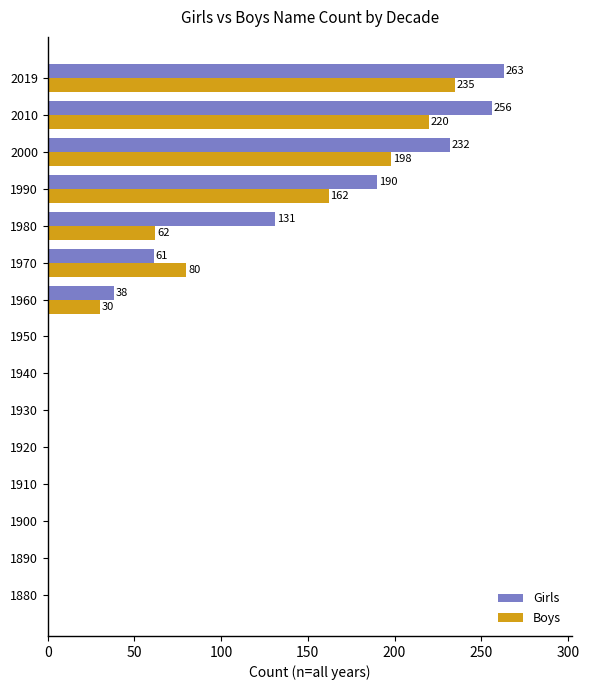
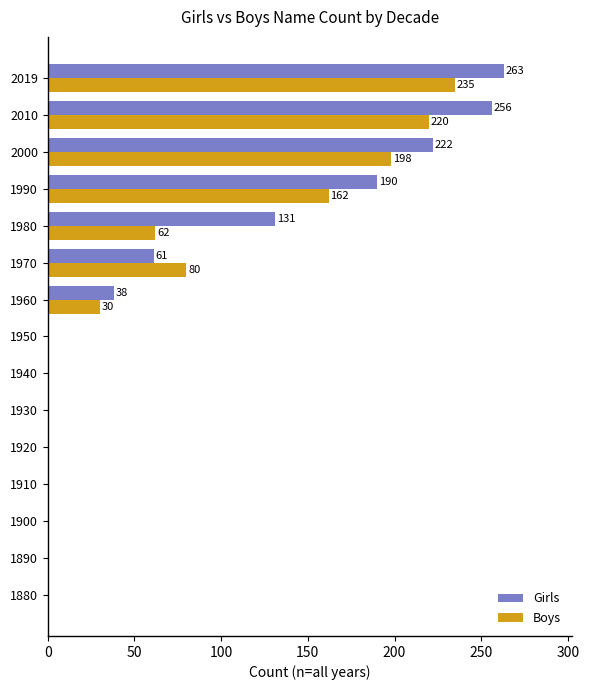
Girls, 2000: 232 -> 222
